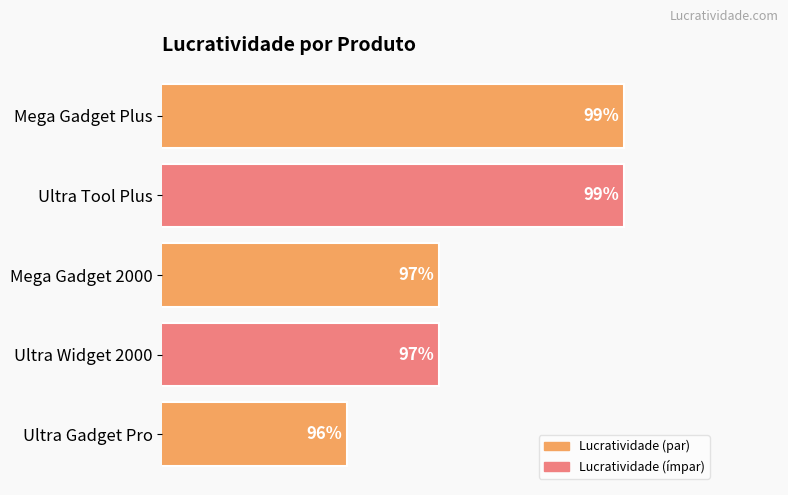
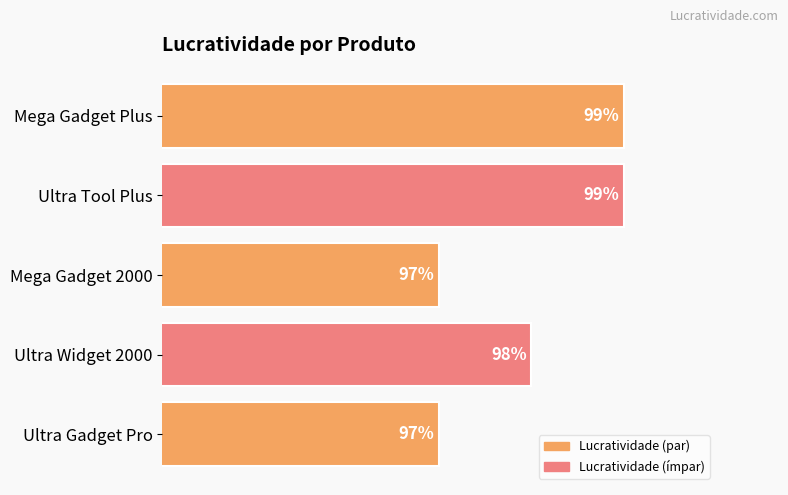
Ultra Widget 2000: 97% -> 98%
Ultra Gadget Pro: 96% -> 97%
